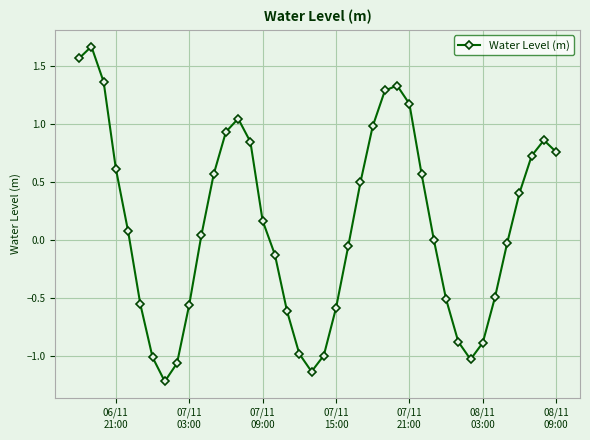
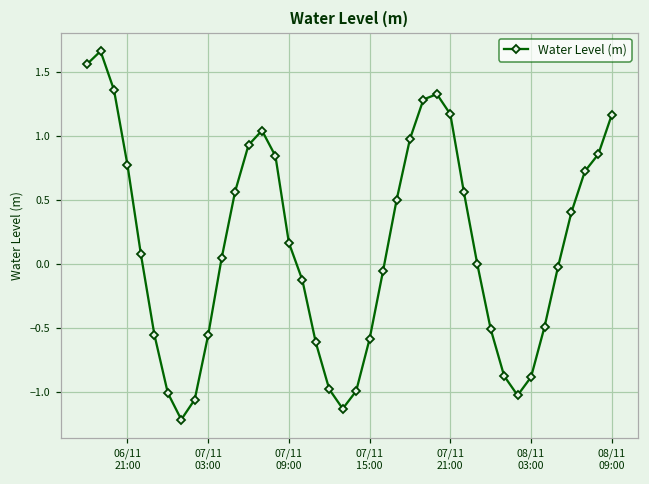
06/11 21:00: 0.61 -> 0.77
08/11 09:00: 0.76 -> 1.17
